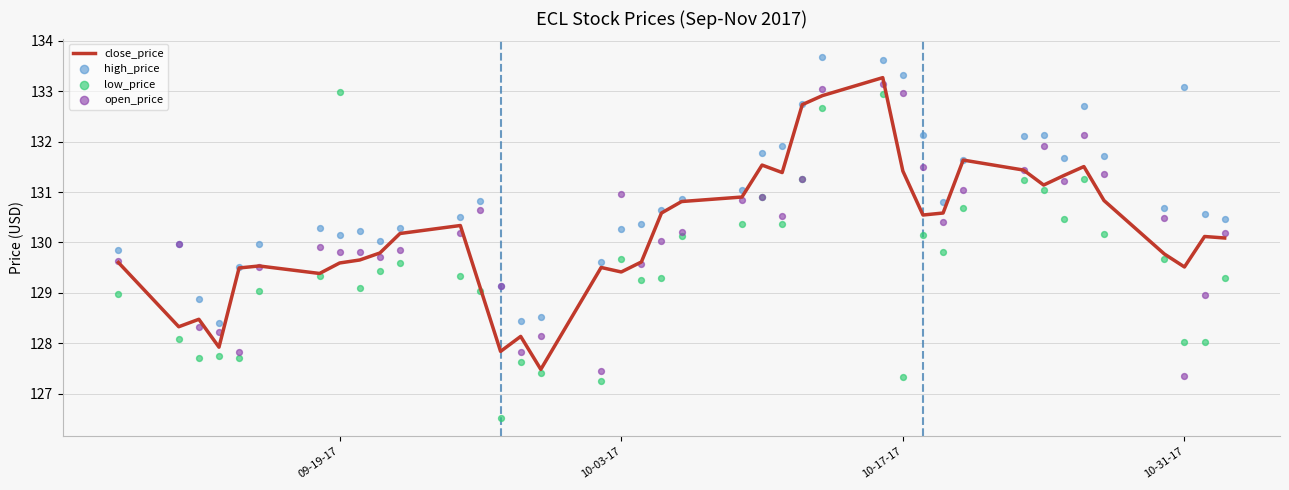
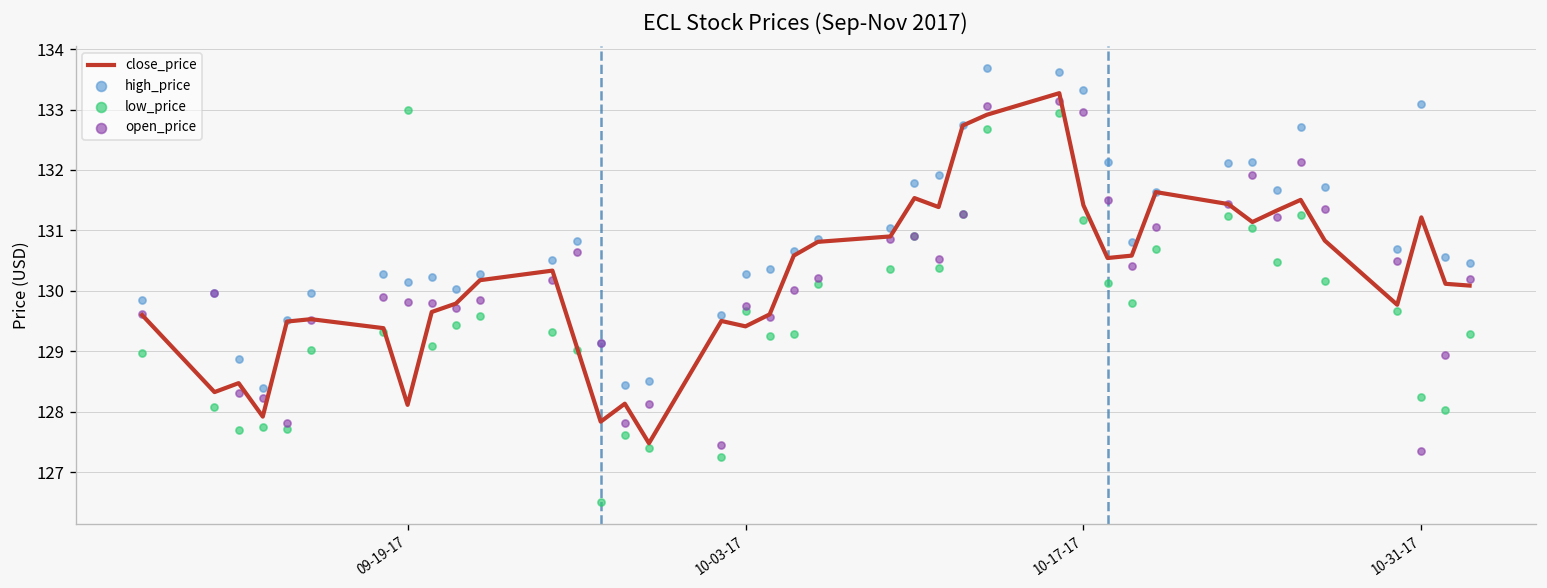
close_price, 09-19-17: 129.6 -> 128.1
open_price, 10-03-17: 131.0 -> 129.8
low_price, 10-17-17: 127.3 -> 131.2
close_price, 10-31-17: 129.5 -> 131.2
low_price, 10-31-17: 128.0 -> 128.2
